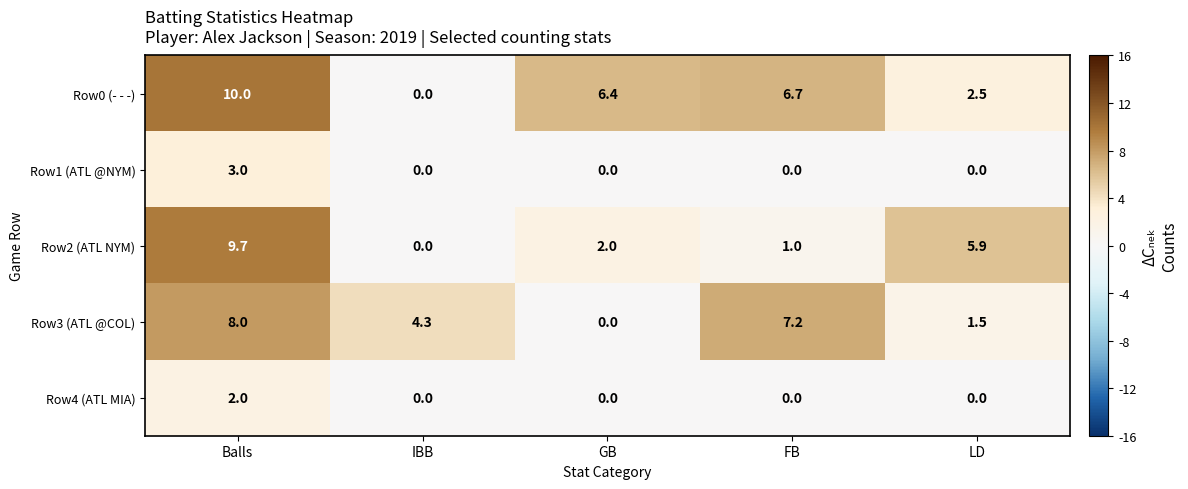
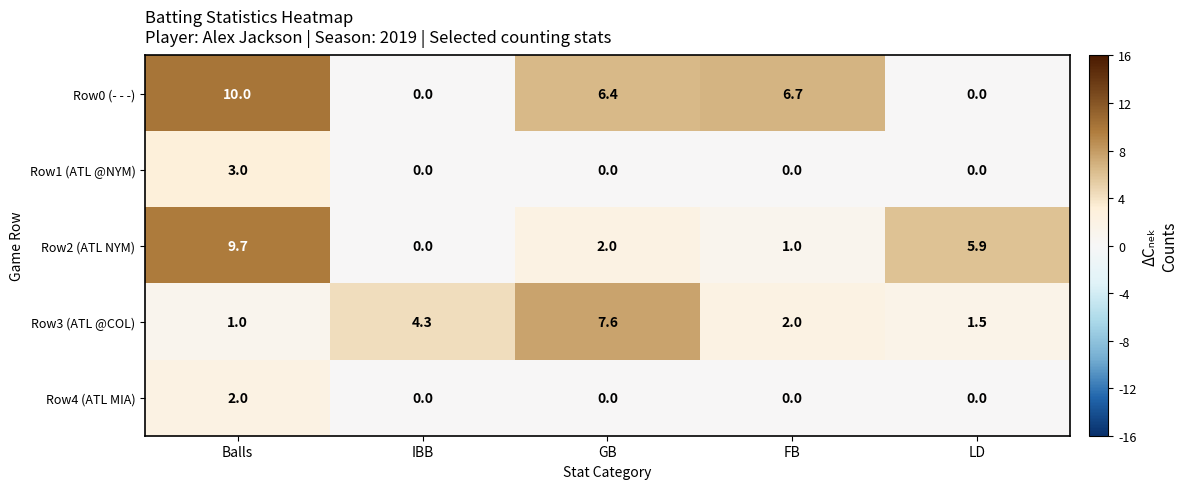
Row0 (- - -), LD: 2.5 -> 0.0
Row3 (ATL @COL), Balls: 8.0 -> 1.0
Row3 (ATL @COL), GB: 0.0 -> 7.6
Row3 (ATL @COL), FB: 7.2 -> 2.0
